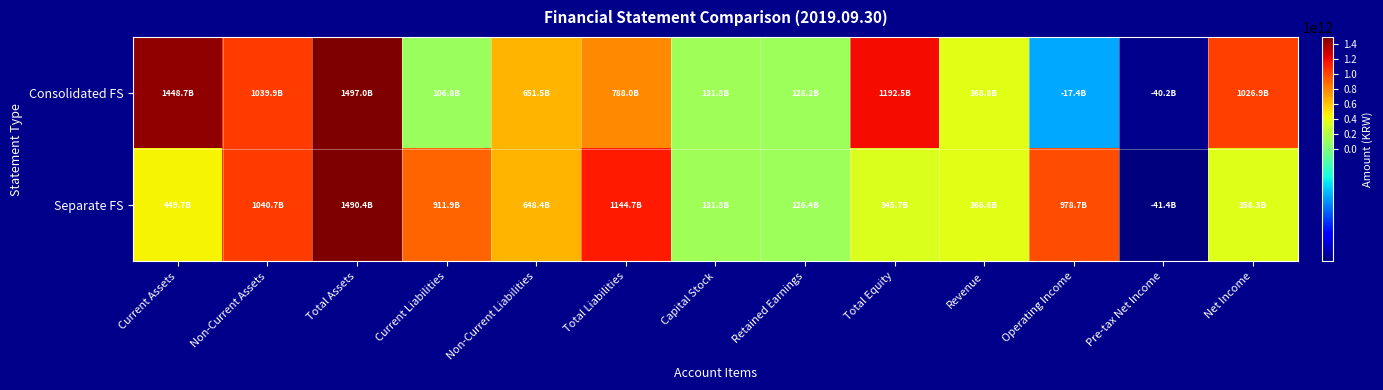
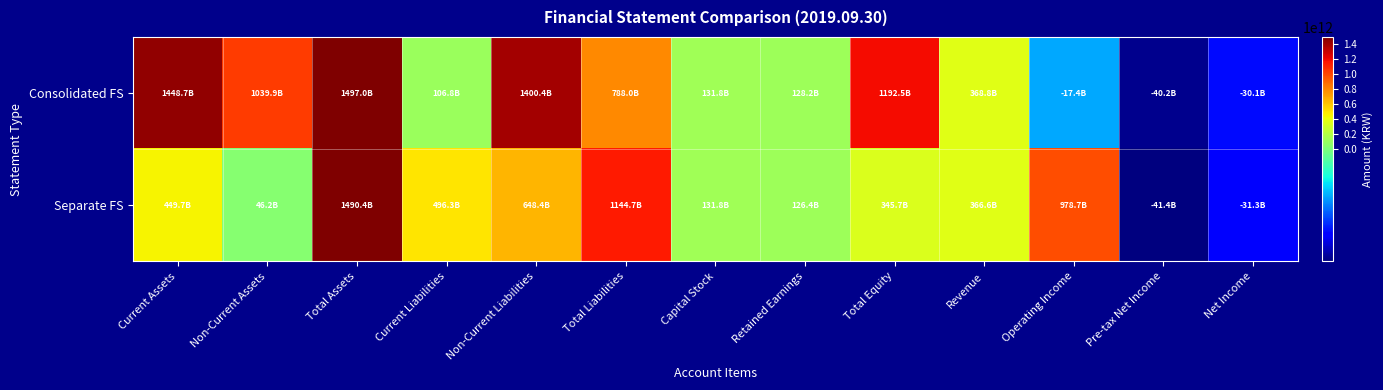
Consolidated FS, Non-Current Liabilities: 651.5B -> 1400.4B
Consolidated FS, Net Income: 1026.9B -> -30.1B
Separate FS, Non-Current Assets: 1040.7B -> 46.2B
Separate FS, Current Liabilities: 911.9B -> 496.3B
Separate FS, Net Income: 358.3B -> -31.3B
